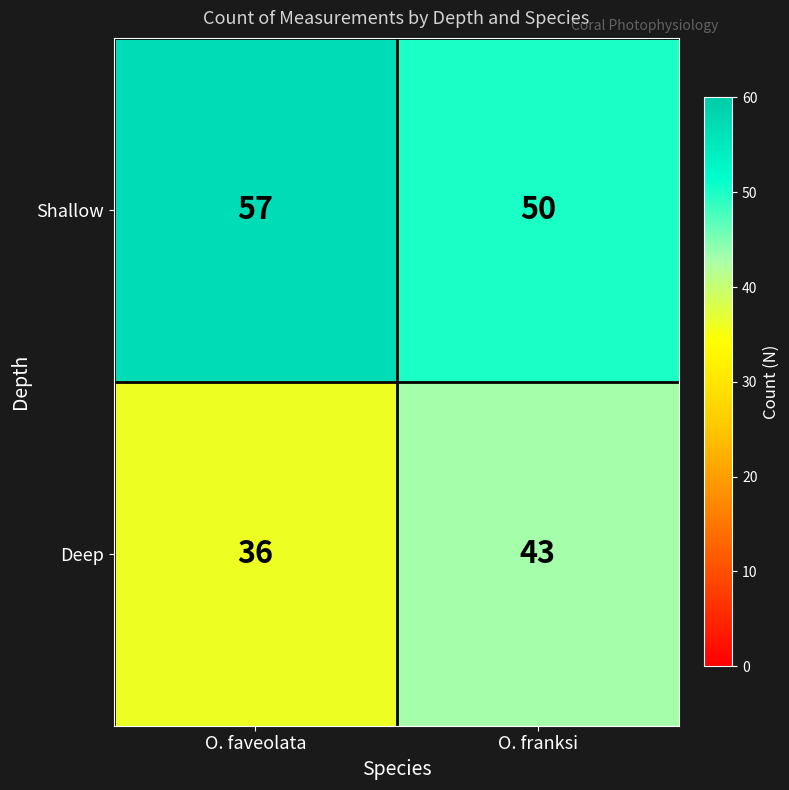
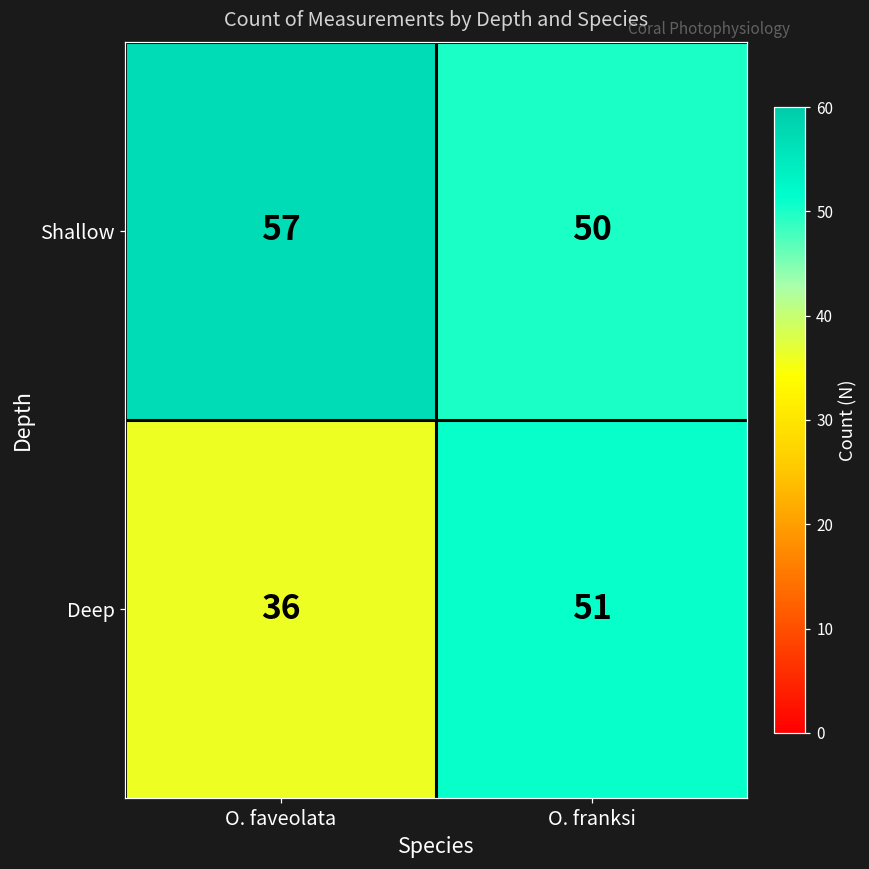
Deep, O. franksi: 43 -> 51
